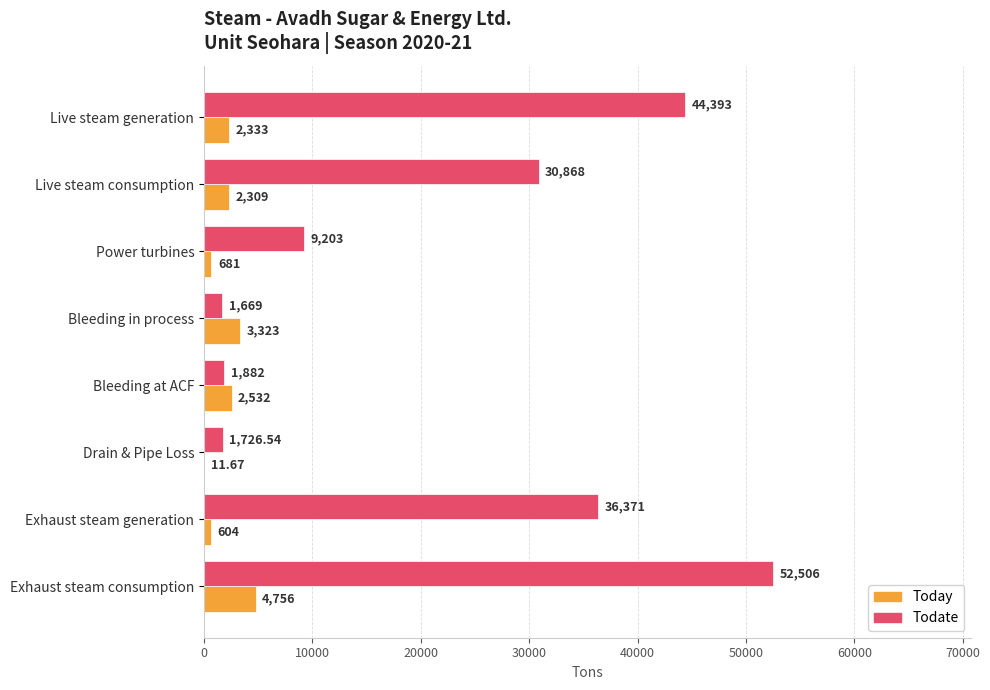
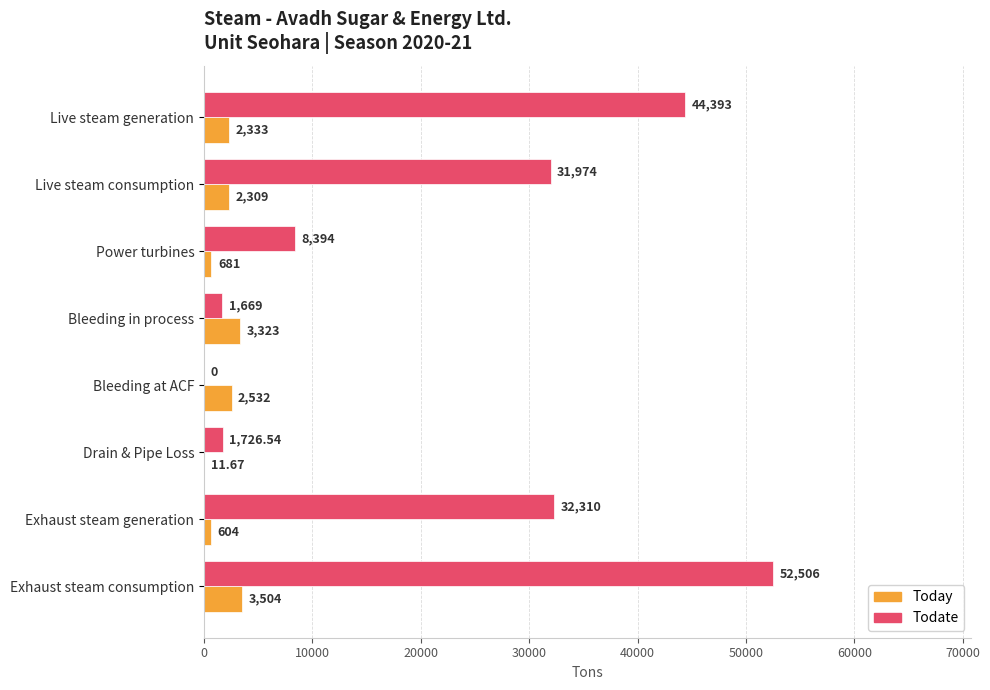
Todate, Live steam consumption: 30,868 -> 31,974
Todate, Power turbines: 9,203 -> 8,394
Todate, Bleeding at ACF: 1,882 -> 0
Todate, Exhaust steam generation: 36,371 -> 32,310
Today, Exhaust steam consumption: 4,756 -> 3,504
